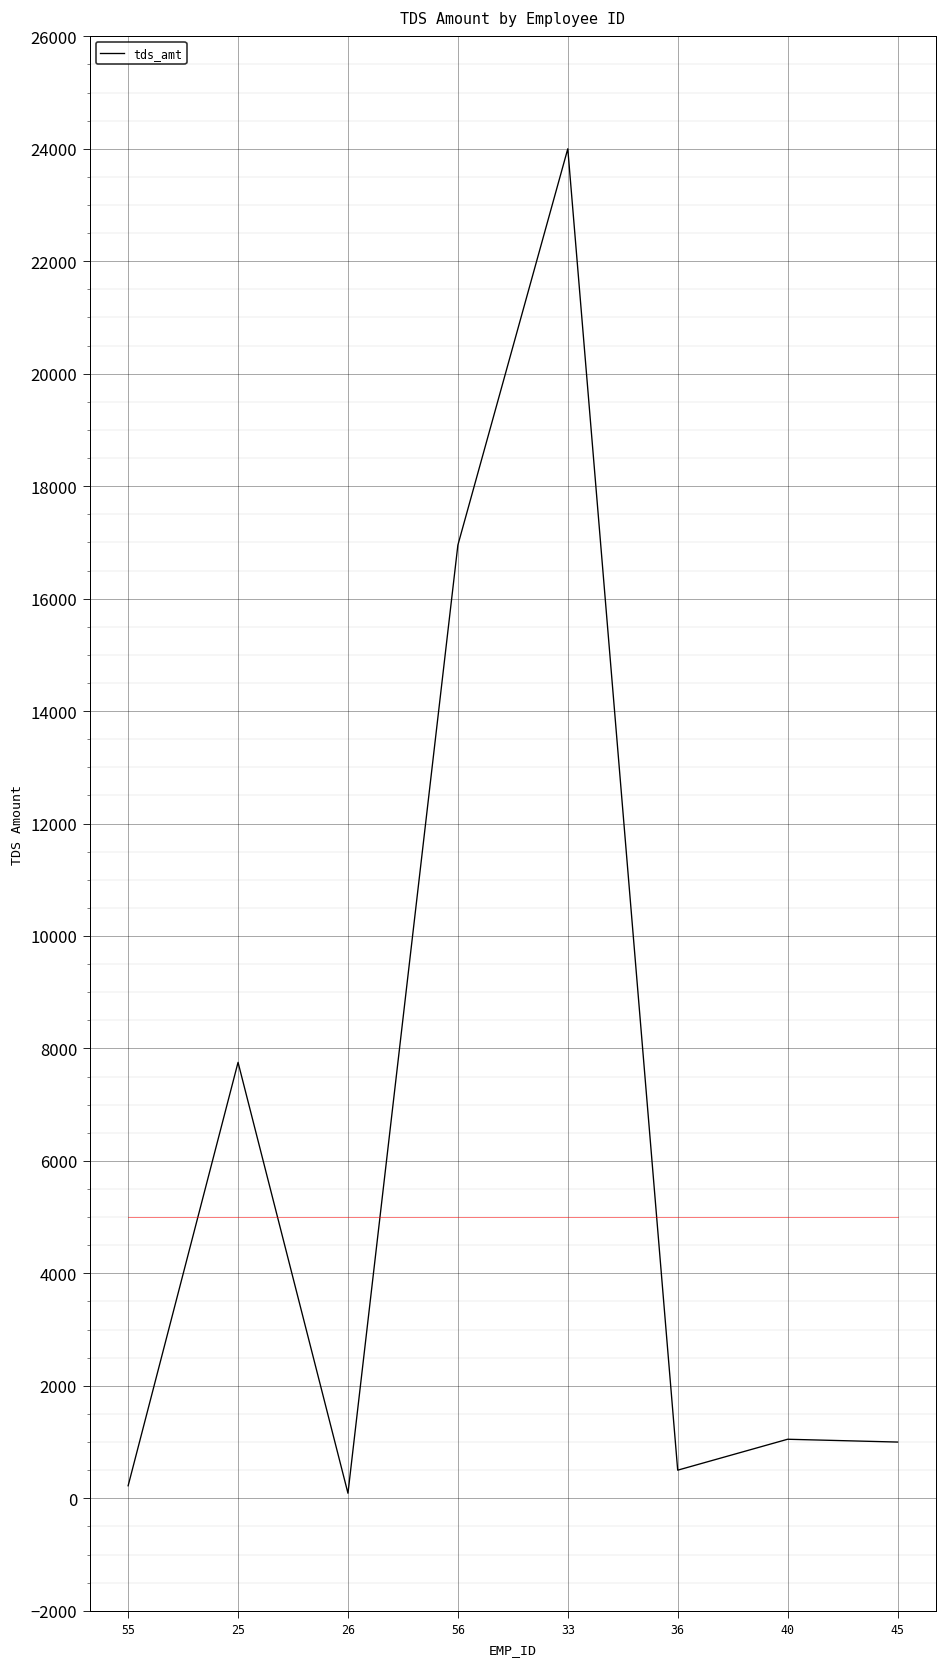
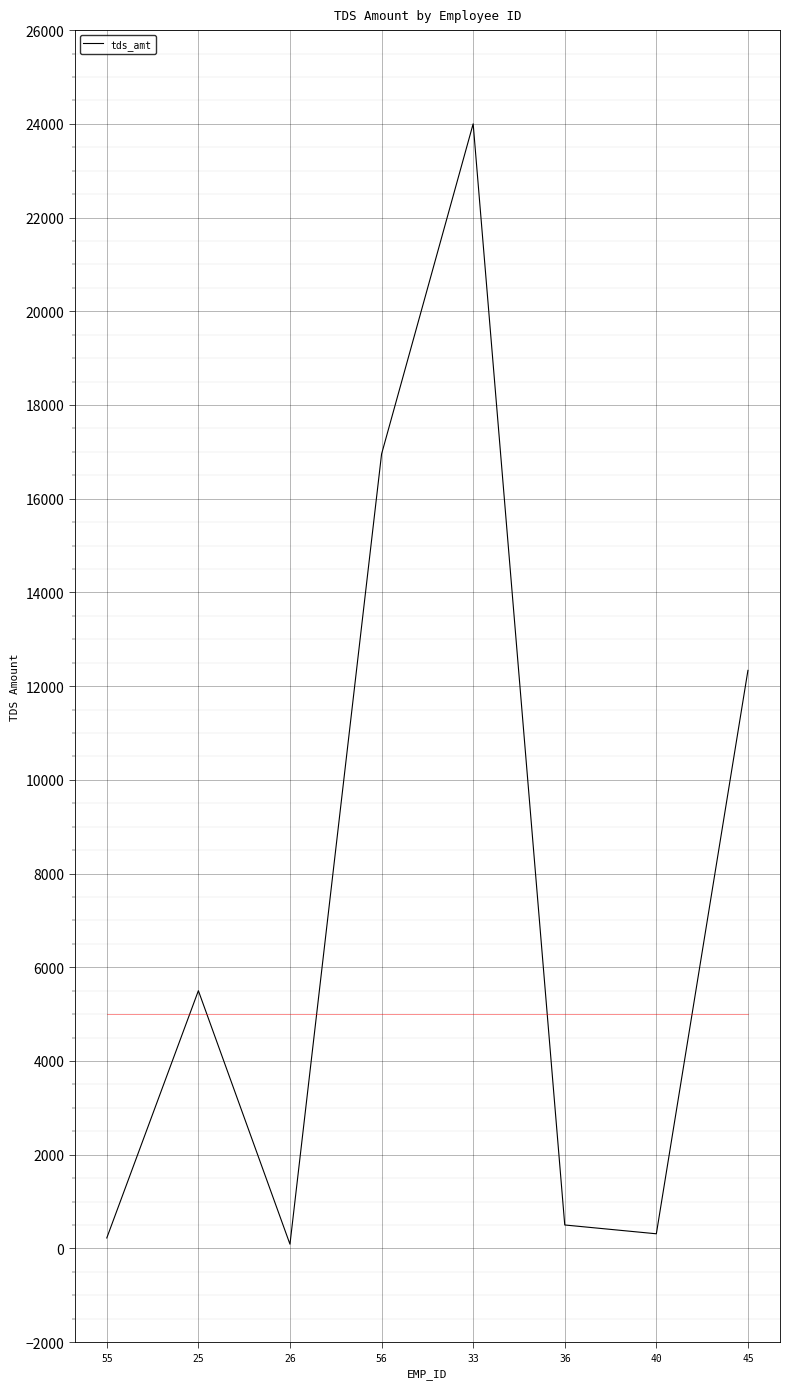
tds_amt, 25: 7800 -> 5500
tds_amt, 40: 1100 -> 300
tds_amt, 45: 1000 -> 12300
